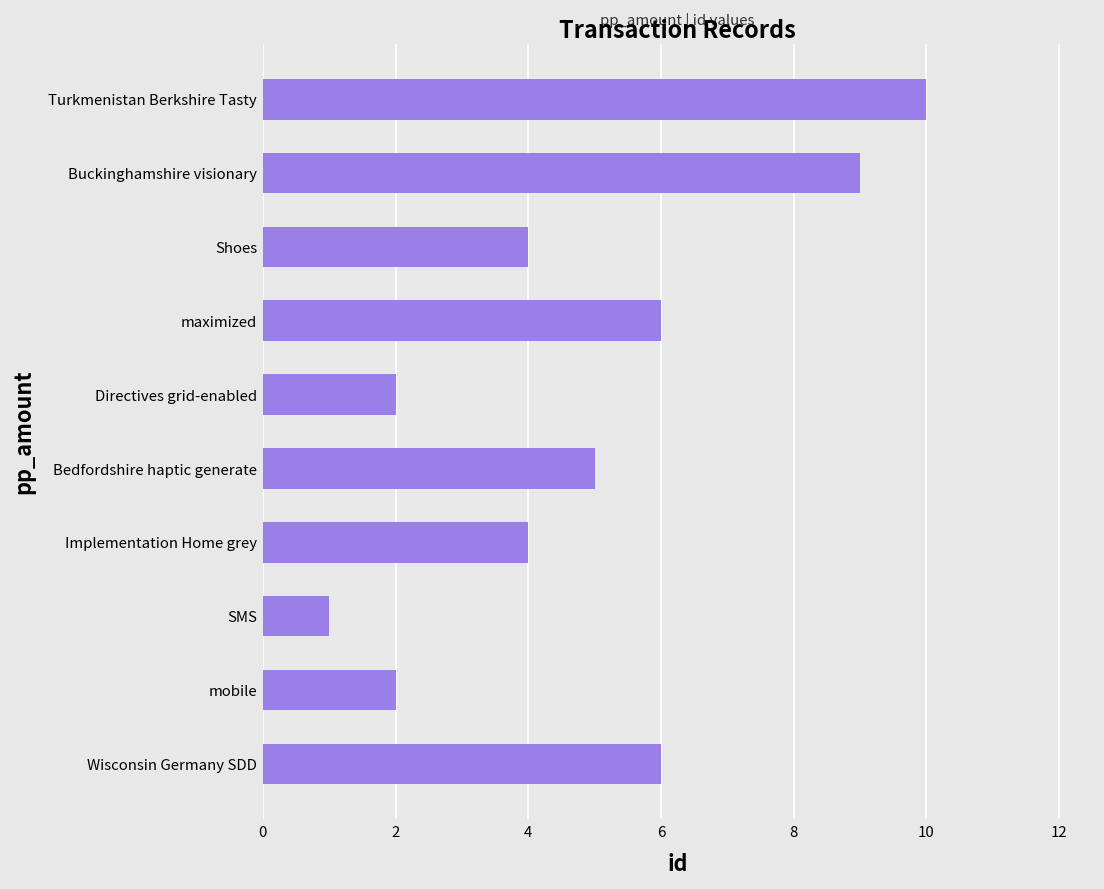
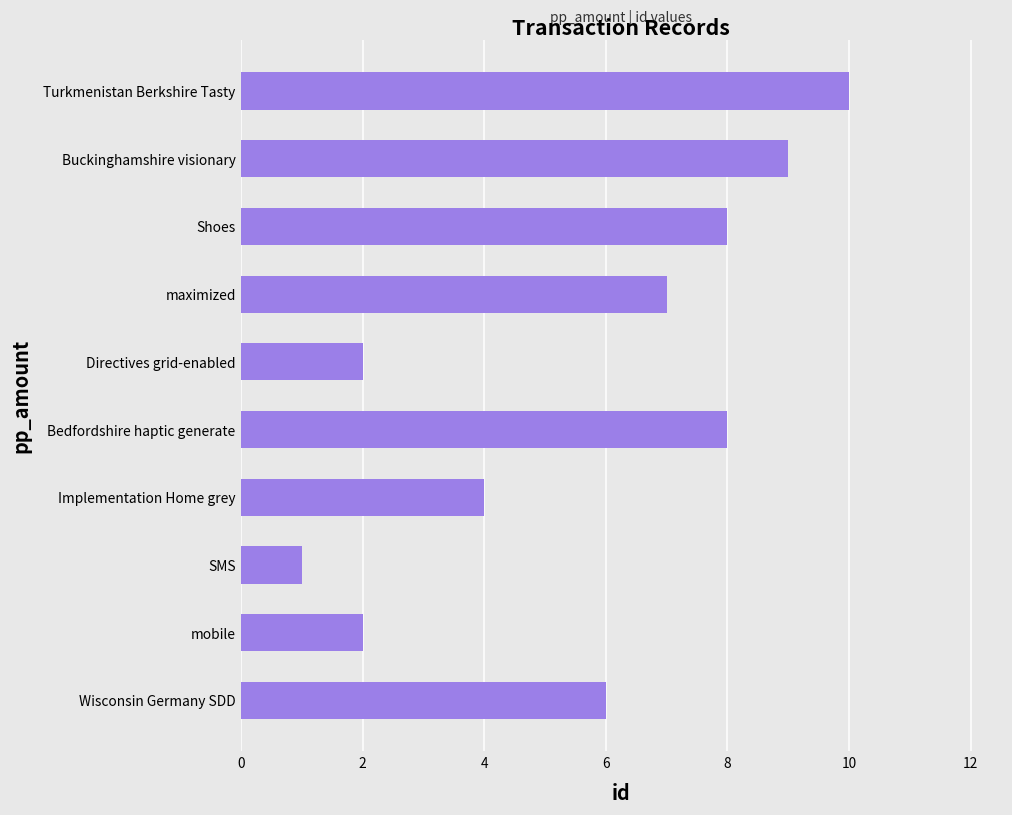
Shoes: 4 -> 8
maximized: 6 -> 7
Bedfordshire haptic generate: 5 -> 8
